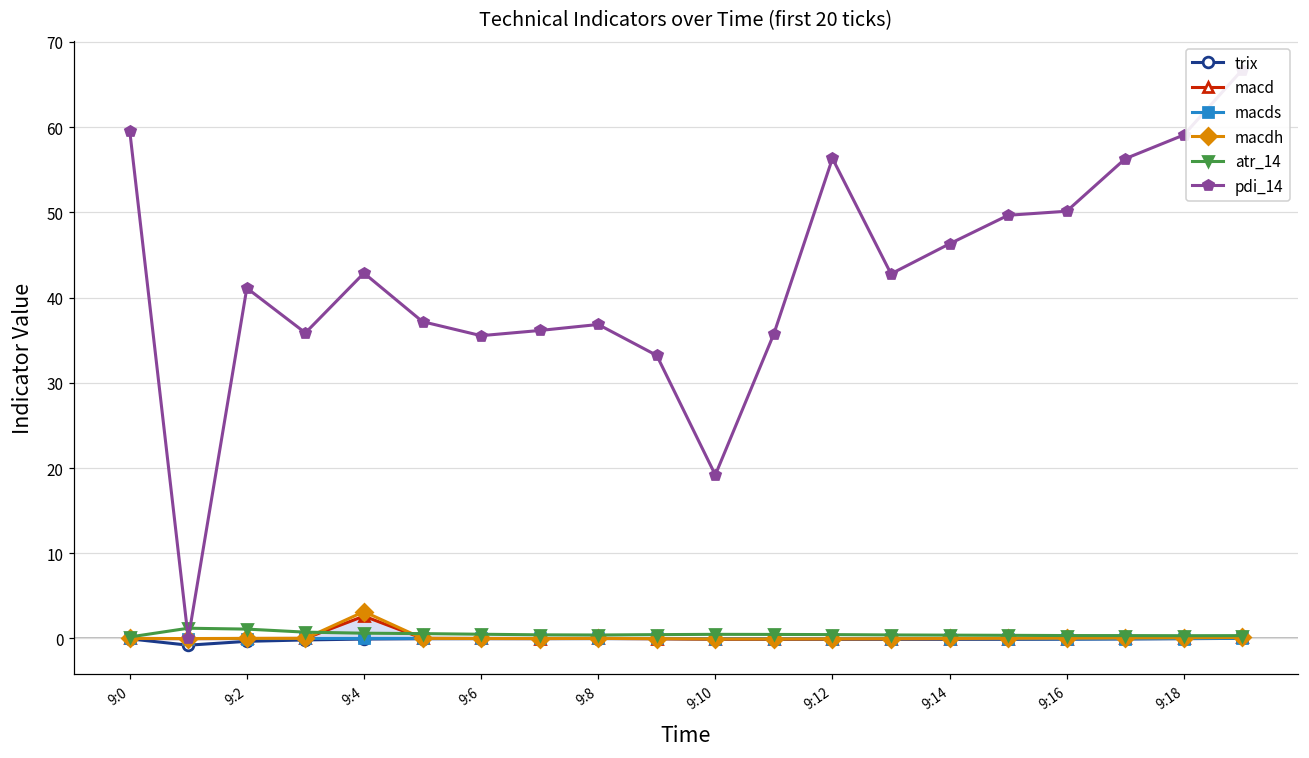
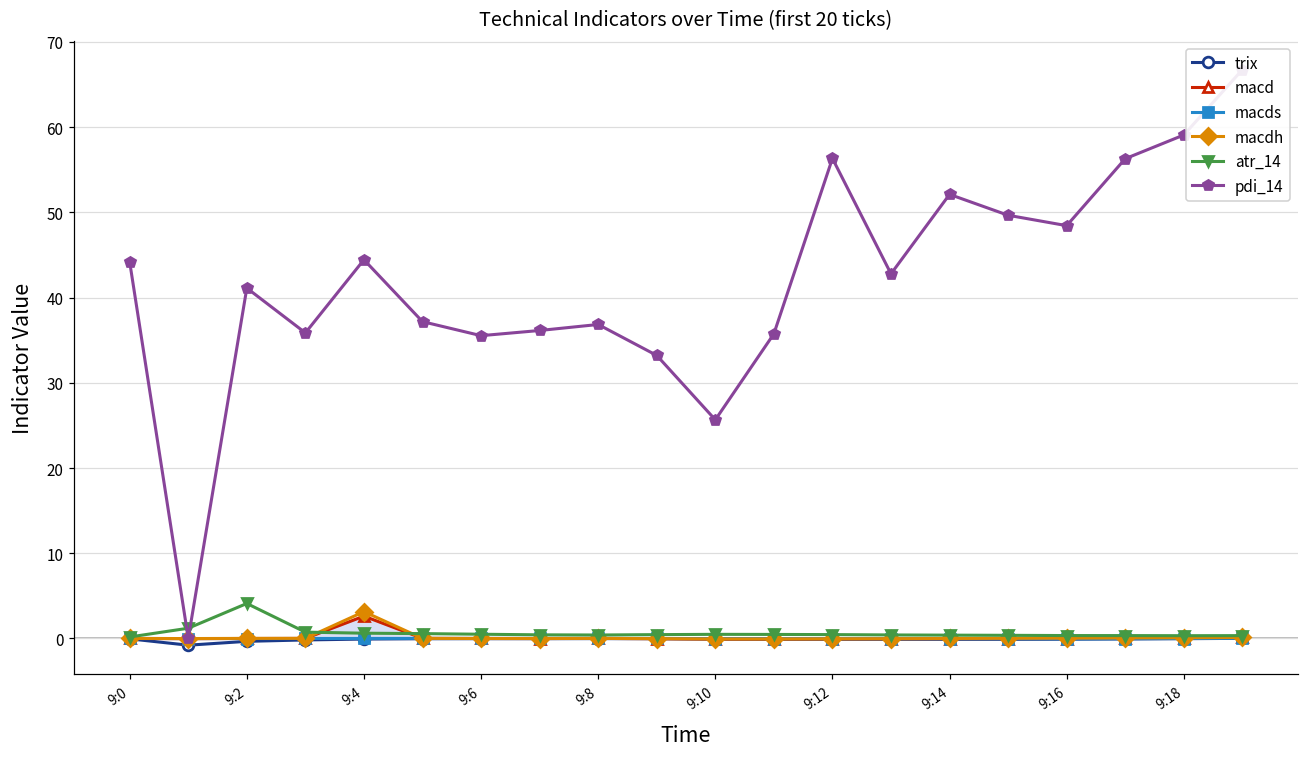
pdi_14, 9:0: 60 -> 44
atr_14, 9:2: 1 -> 4
pdi_14, 9:4: 43 -> 44
pdi_14, 9:10: 19 -> 26
pdi_14, 9:14: 46 -> 52
pdi_14, 9:16: 50 -> 48
